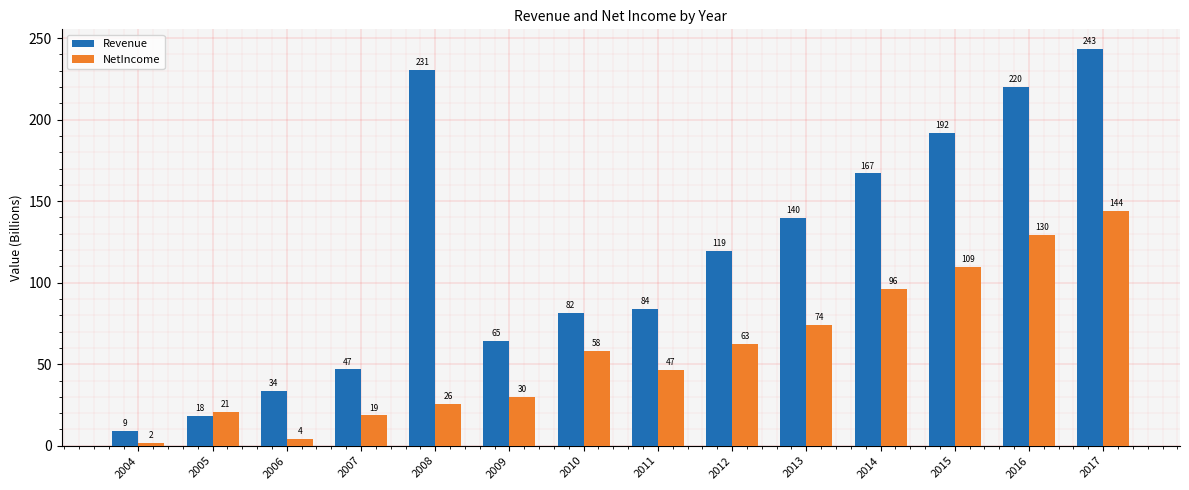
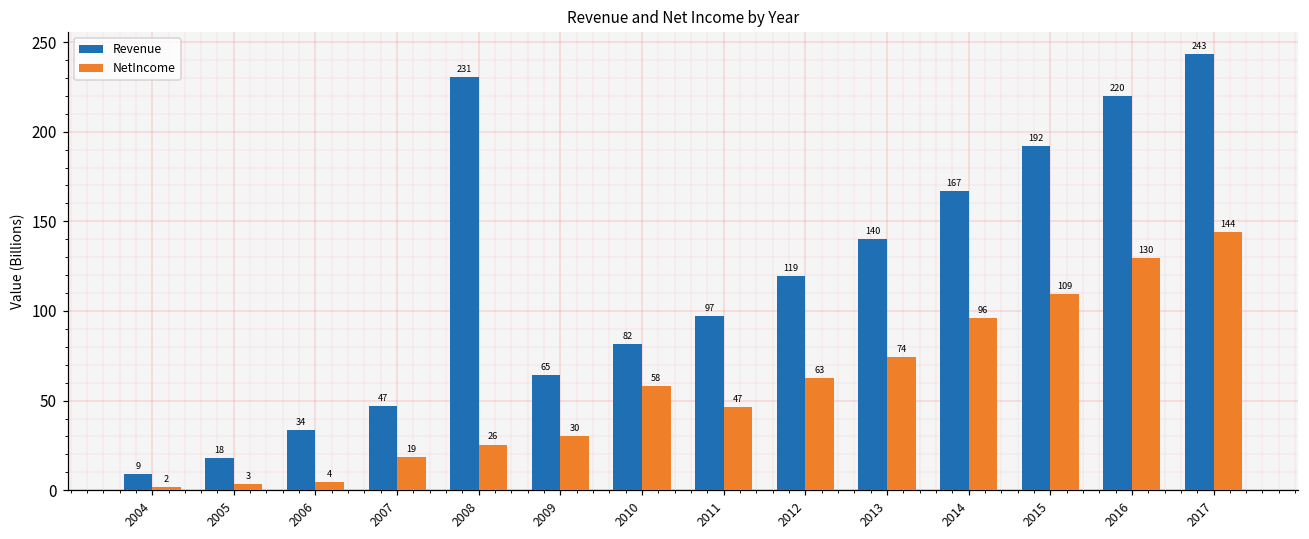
NetIncome, 2005: 21 -> 3
Revenue, 2011: 84 -> 97
